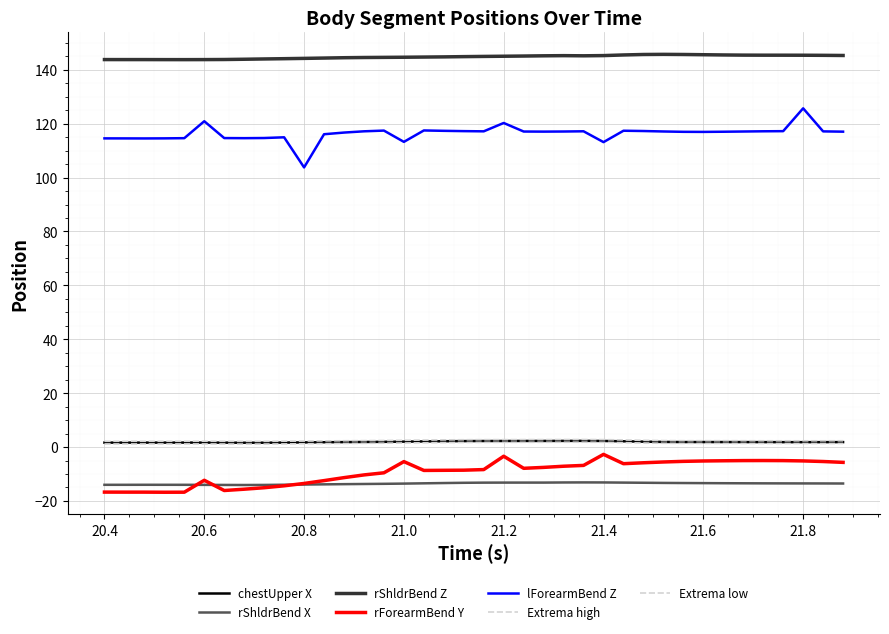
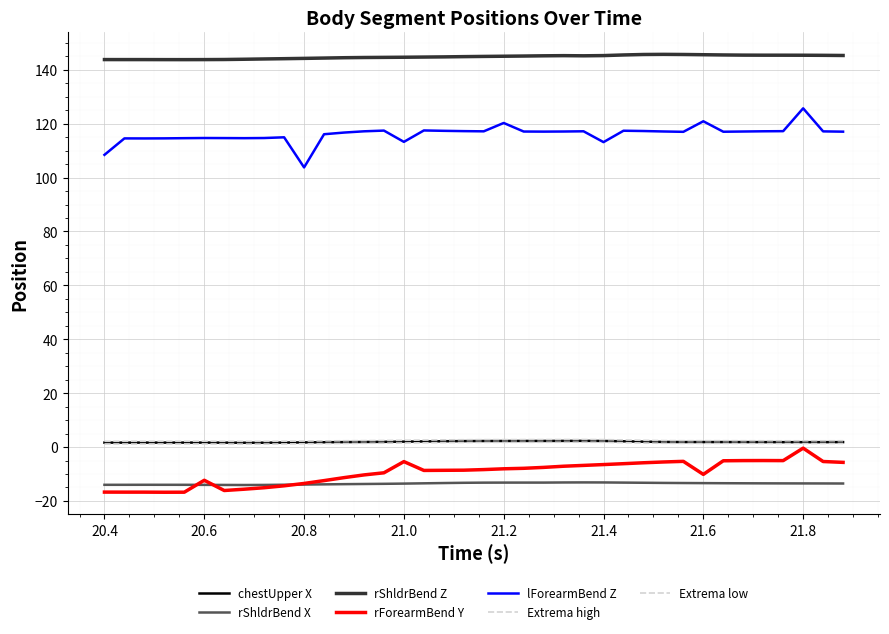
lForearmBend Z, 20.4: 115 -> 108
lForearmBend Z, 20.6: 121 -> 115
rForearmBend Y, 21.2: -3 -> -8
rForearmBend Y, 21.4: -3 -> -7
rForearmBend Y, 21.6: -5 -> -10
lForearmBend Z, 21.6: 117 -> 121
rForearmBend Y, 21.8: -5 -> 0
